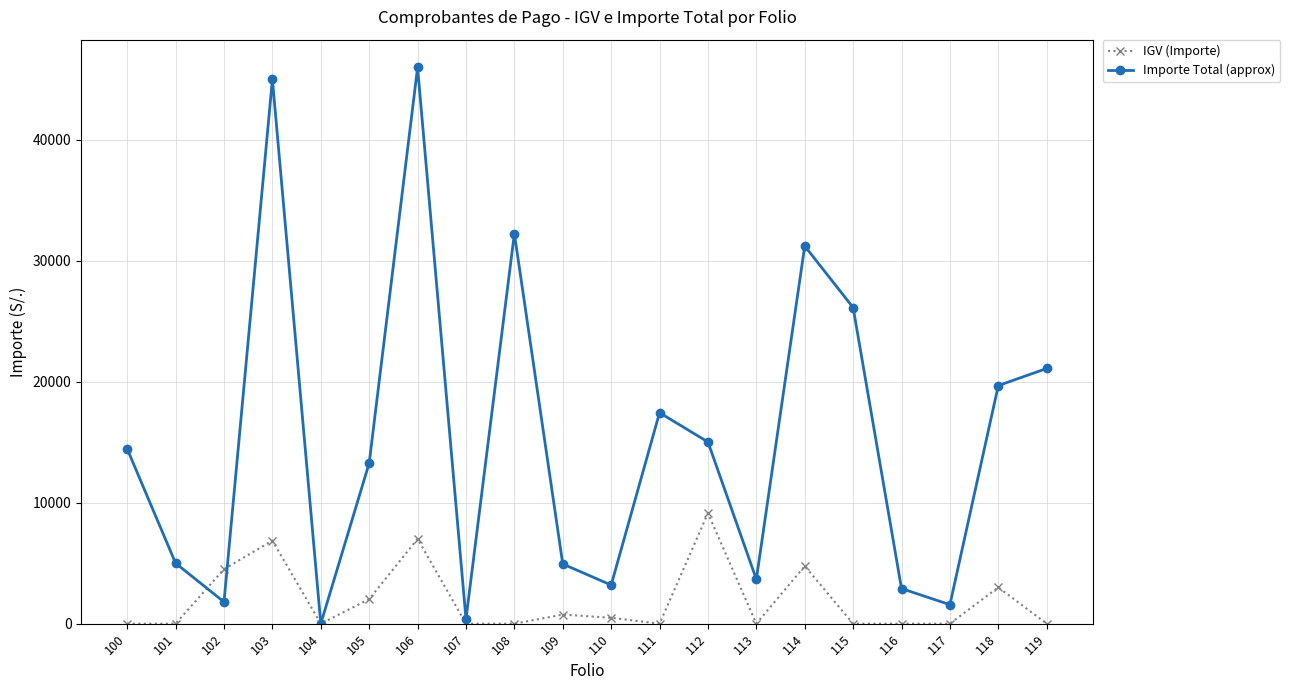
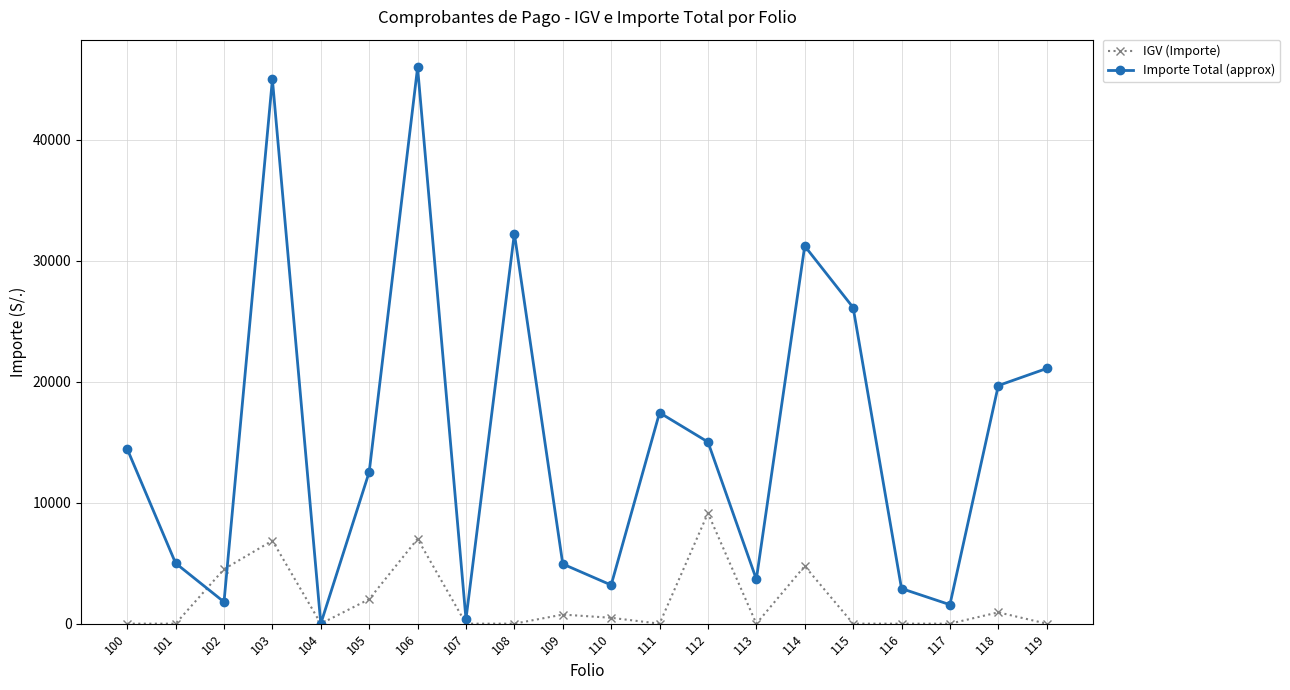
Importe Total (approx), 105: 13300 -> 12500
IGV (Importe), 118: 3000 -> 900
